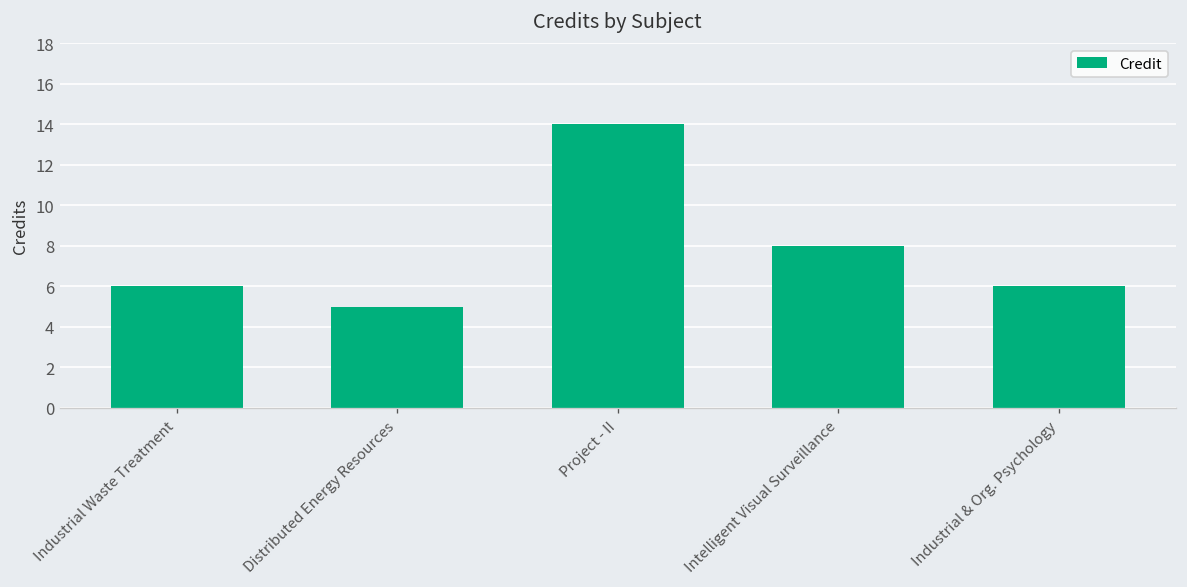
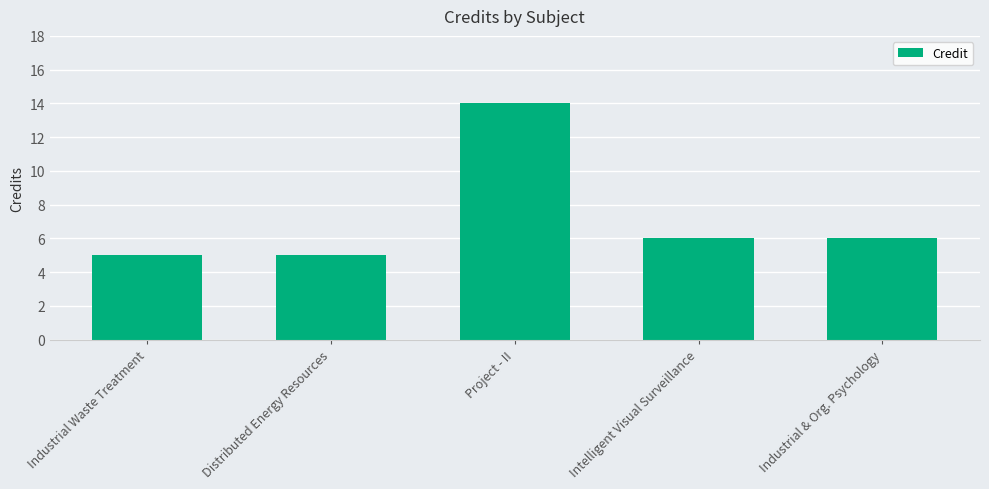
Industrial Waste Treatment: 6 -> 5
Intelligent Visual Surveillance: 8 -> 6
